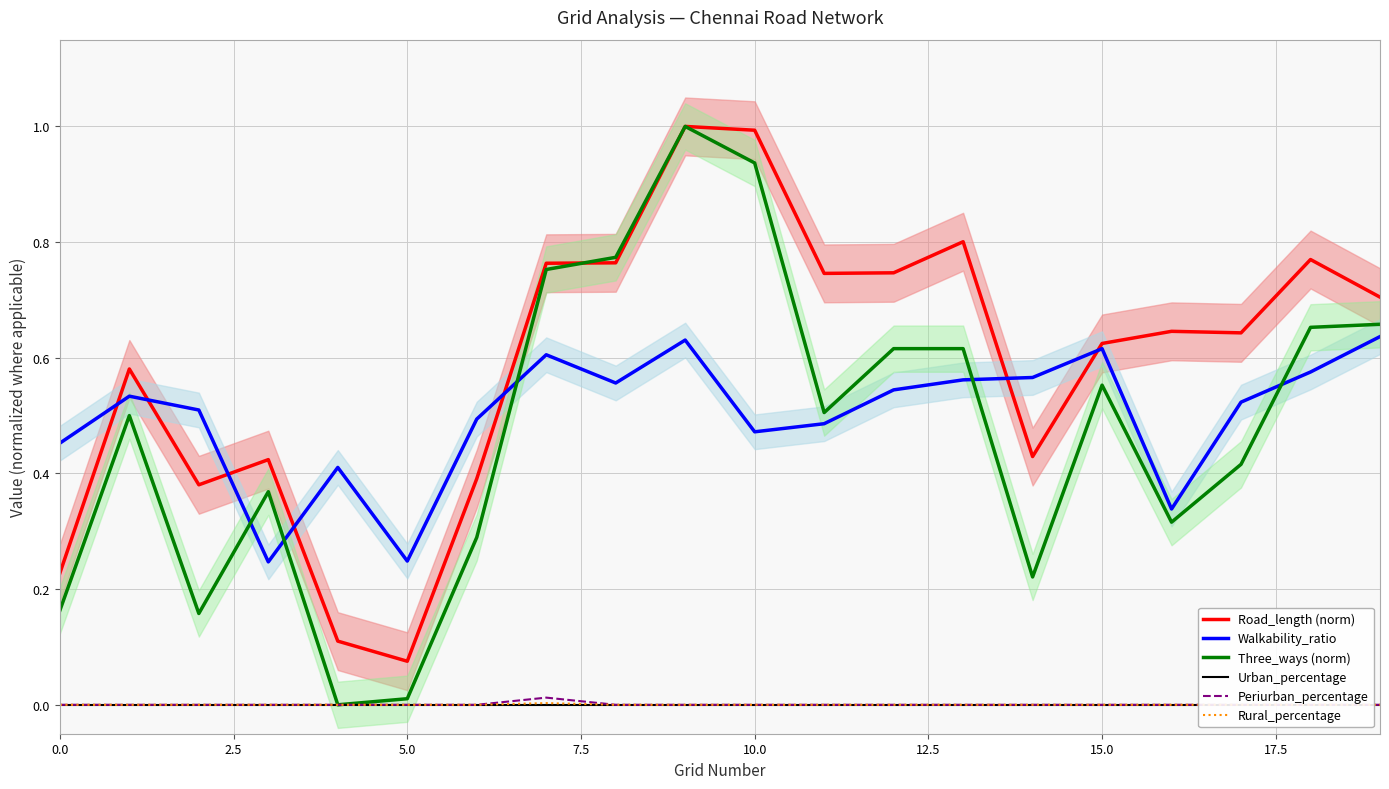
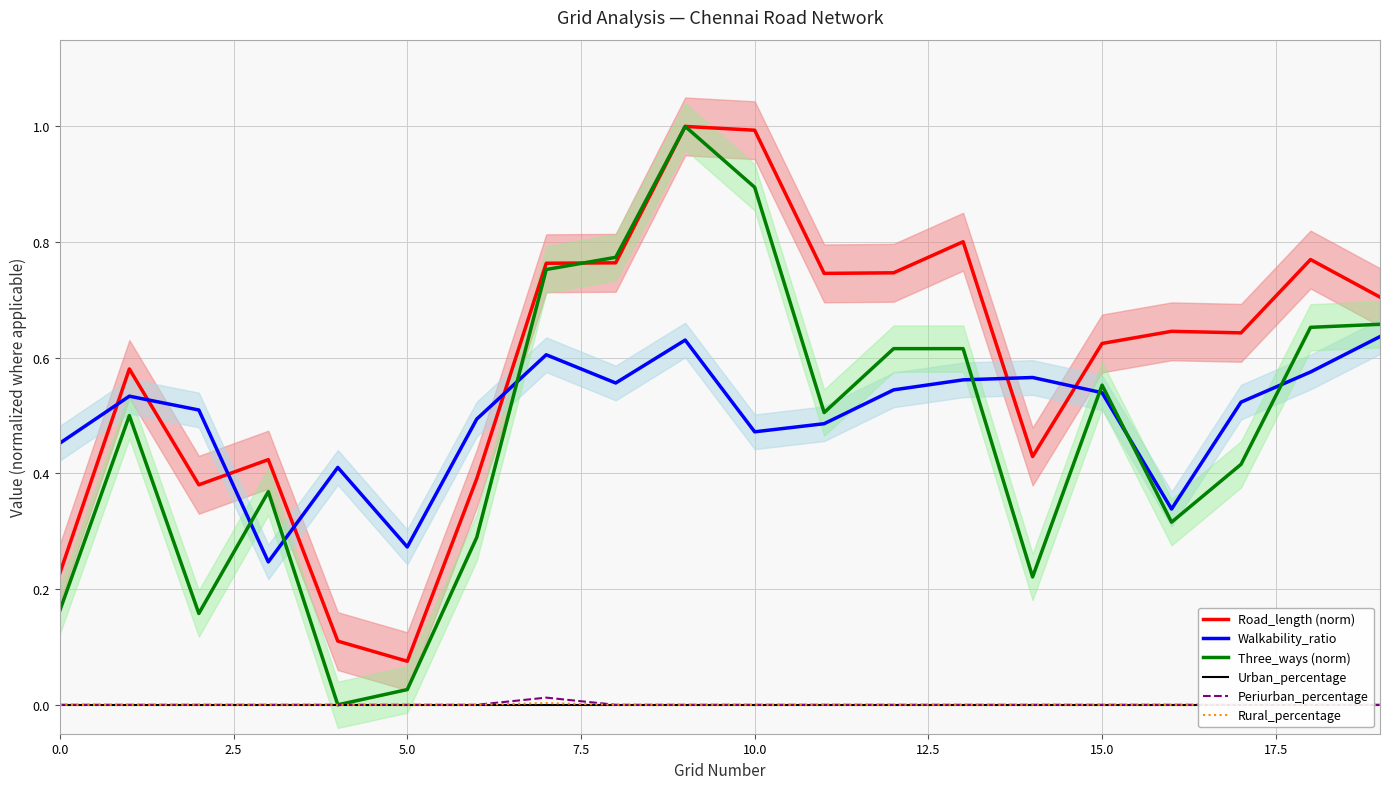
Walkability_ratio, 5.0: 0.25 -> 0.27
Three_ways (norm), 5.0: 0.01 -> 0.03
Three_ways (norm), 10.0: 0.94 -> 0.89
Walkability_ratio, 15.0: 0.62 -> 0.54
